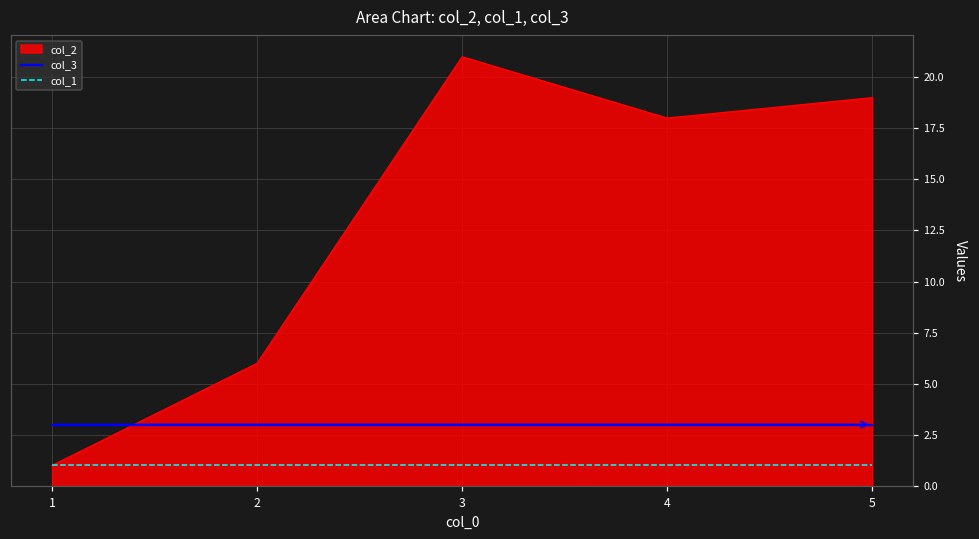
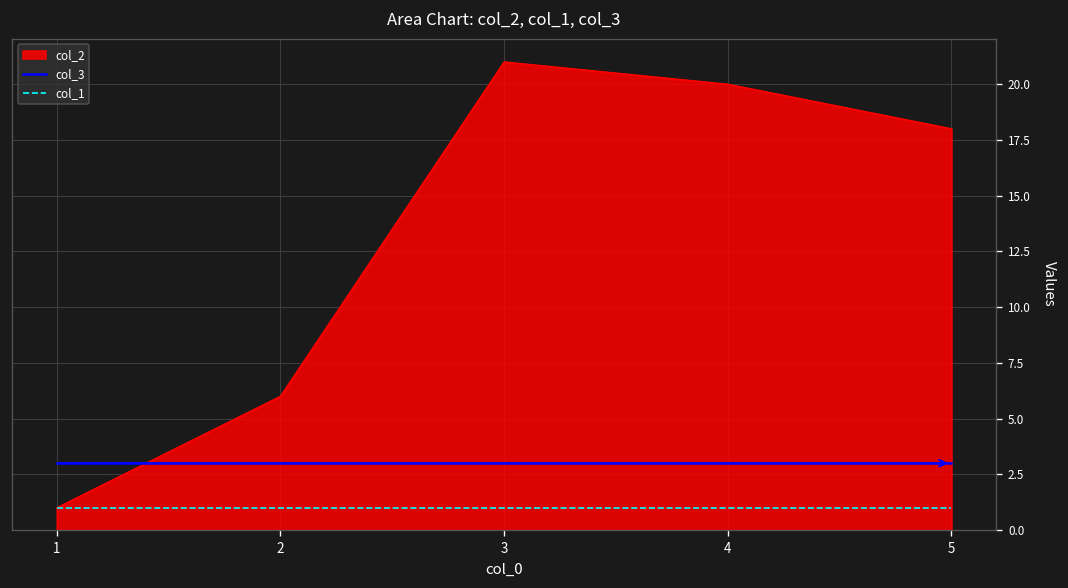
col_2, 4: 18 -> 20
col_2, 5: 19 -> 18
